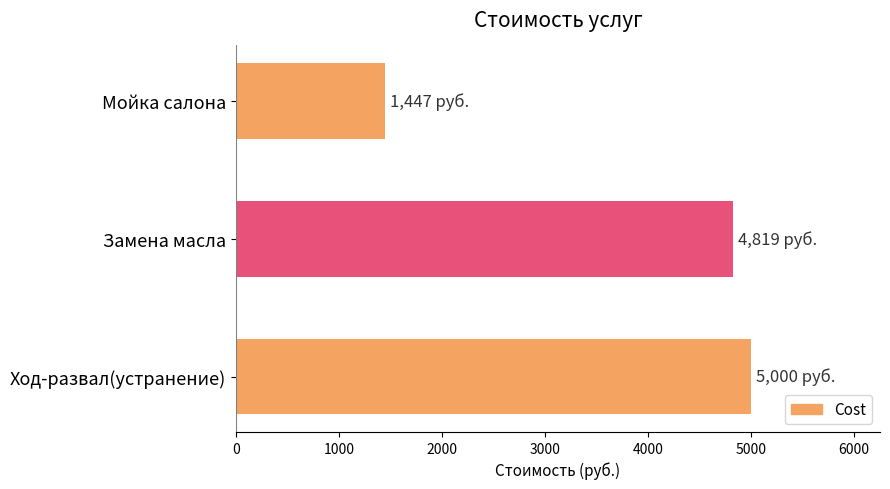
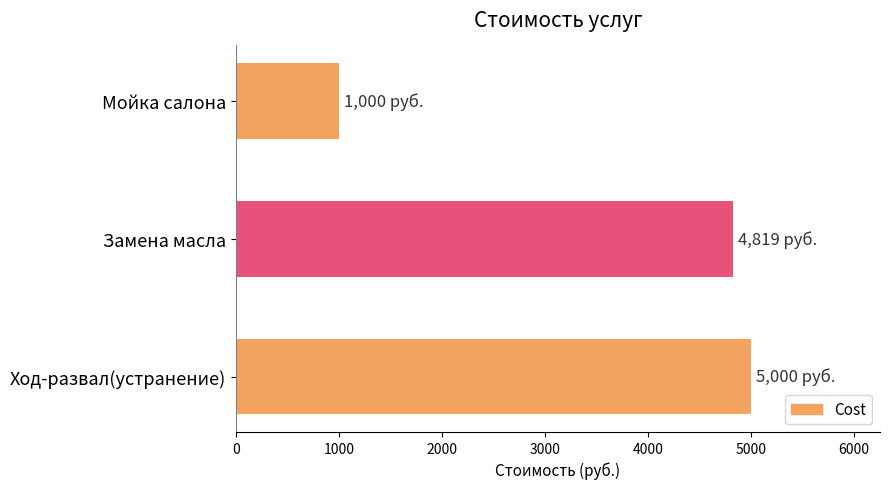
Мойка салона: 1,447 -> 1,000
